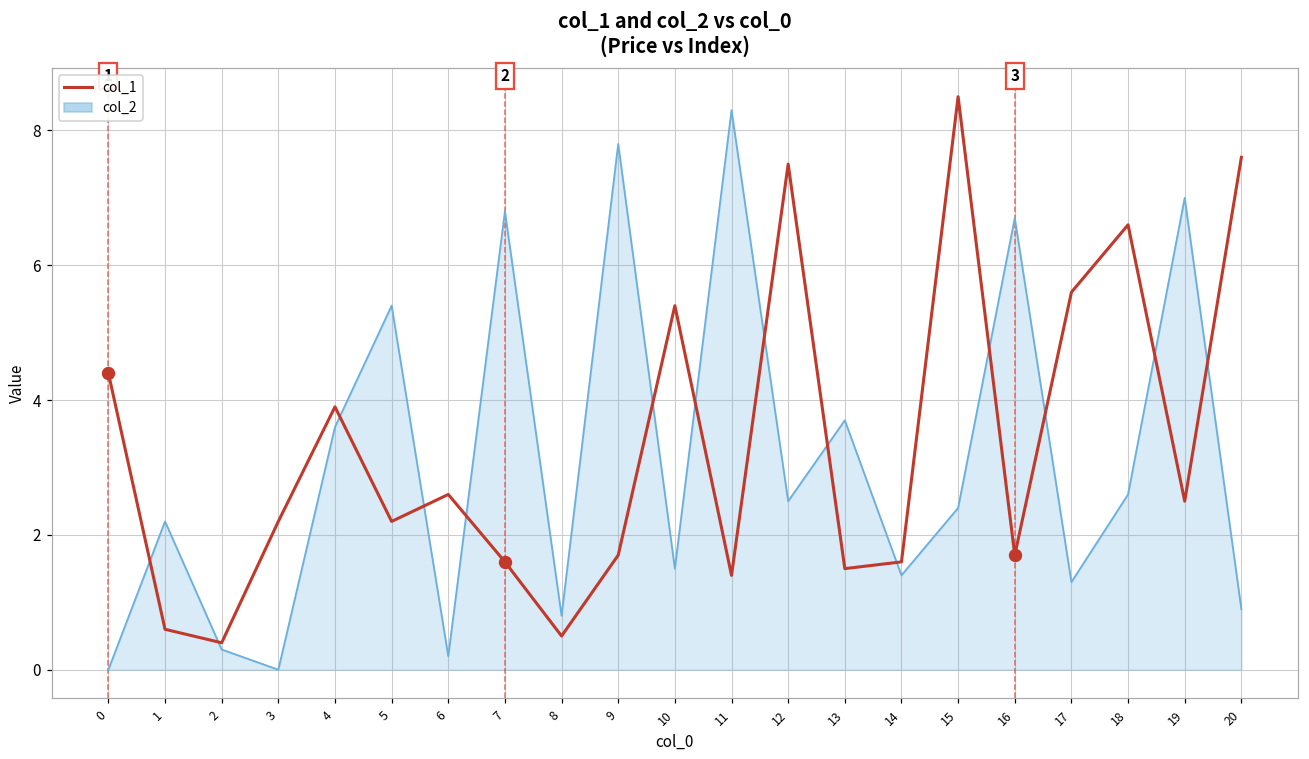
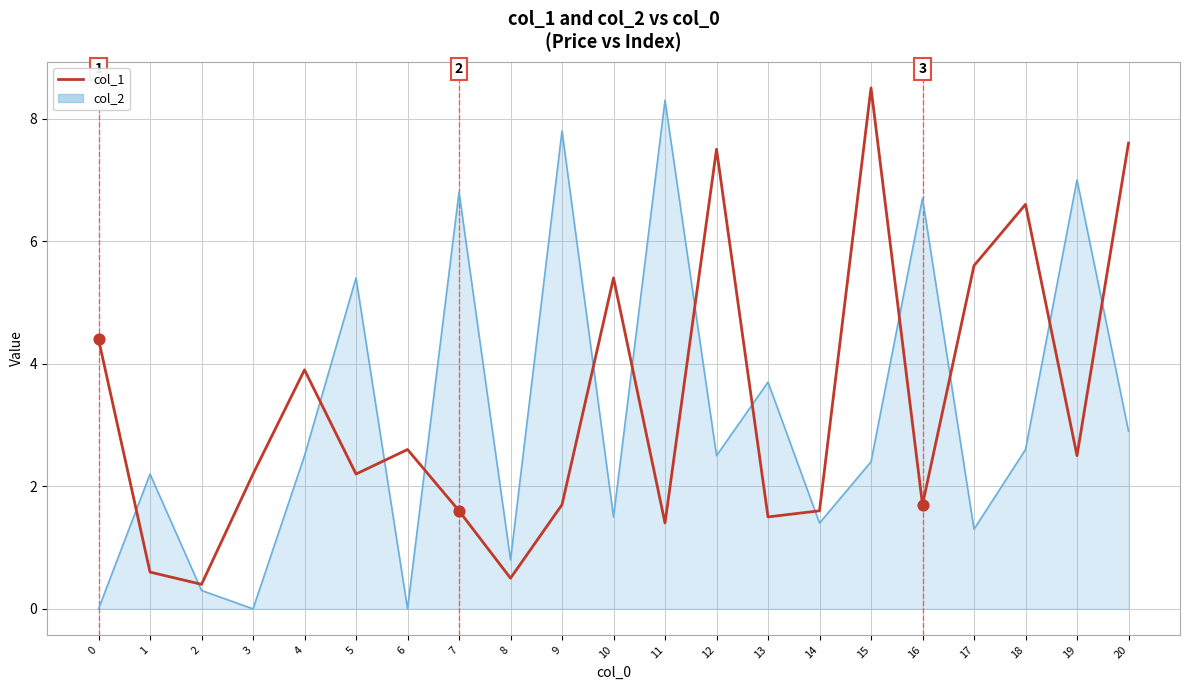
col_2, 4: 3.6 -> 2.5
col_2, 6: 0.2 -> 0.0
col_2, 20: 0.9 -> 2.9
